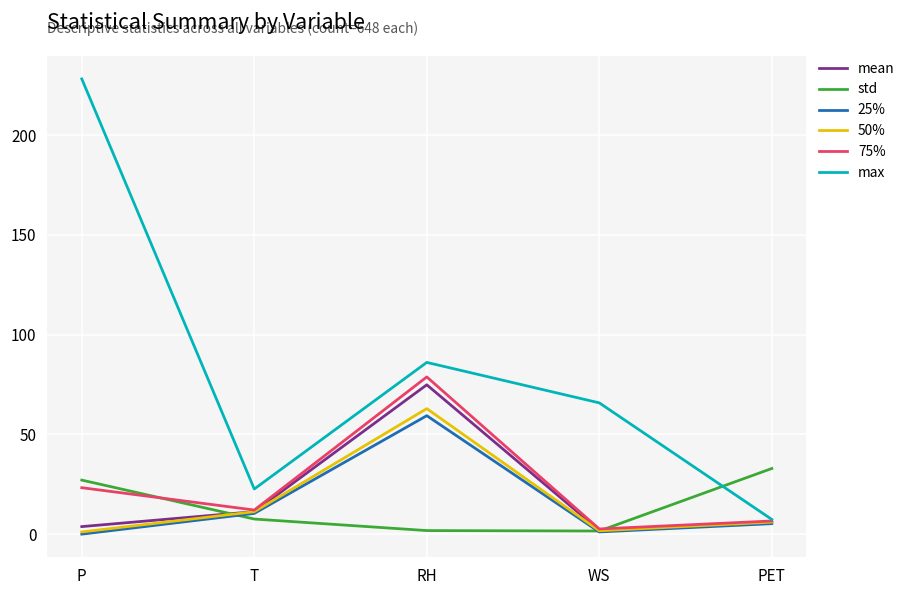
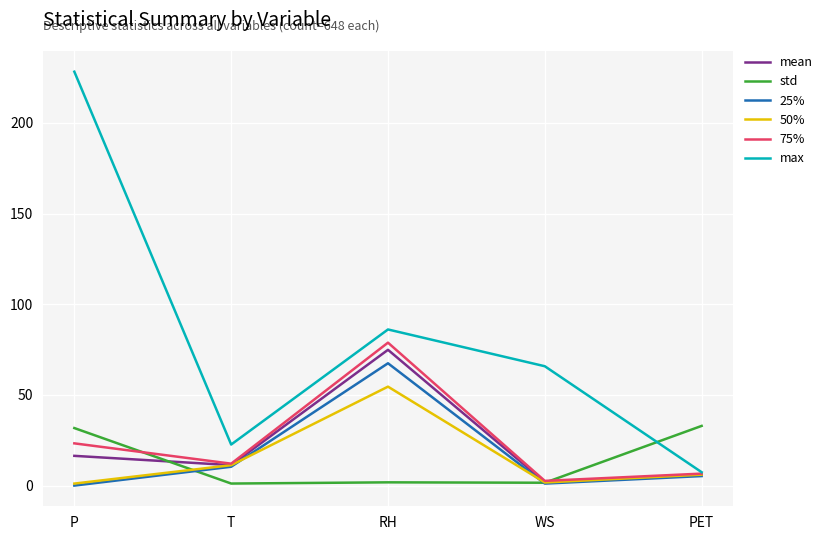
mean, P: 4 -> 16
std, P: 27 -> 32
std, T: 8 -> 1
25%, RH: 59 -> 67
50%, RH: 63 -> 55
